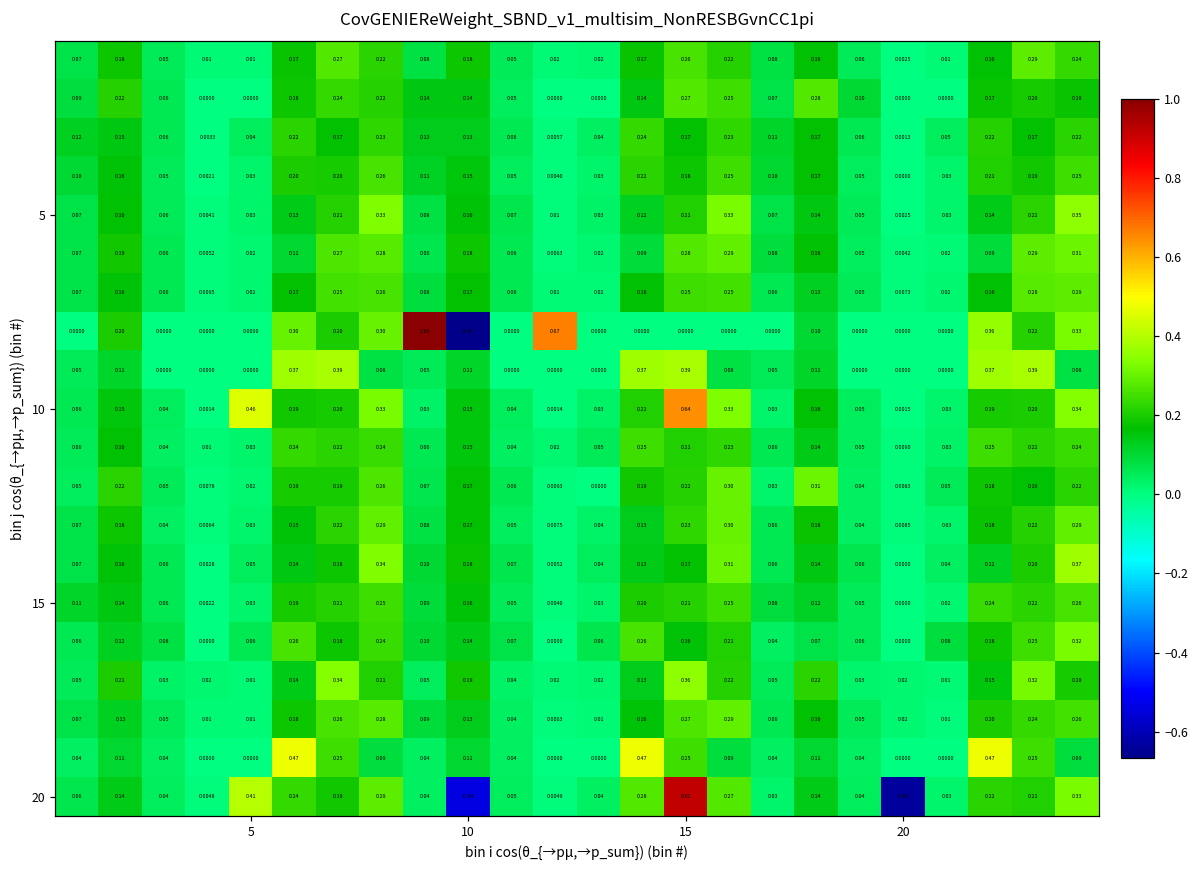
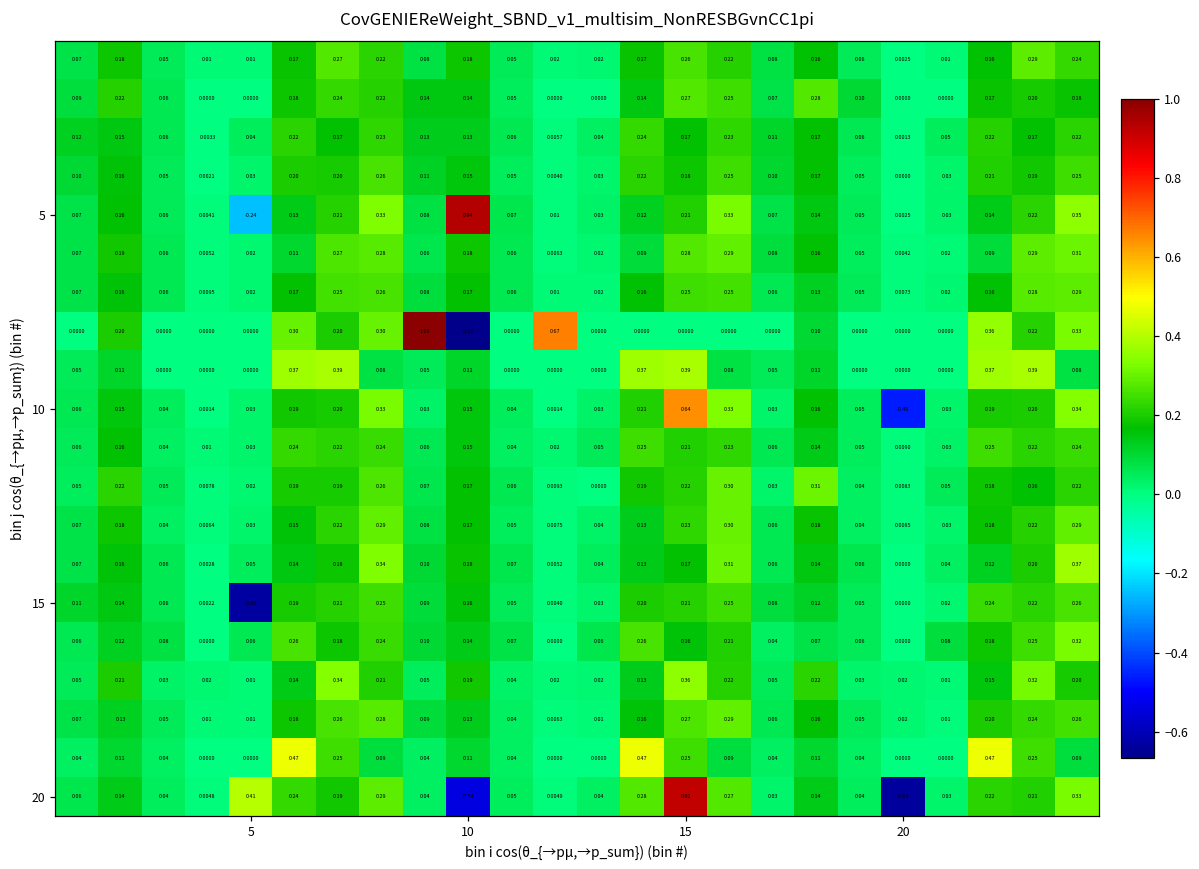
5, 5: 0.03 -> -0.24
5, 10: 0.16 -> 0.94
10, 5: 0.46 -> 0.03
10, 20: 0.0015 -> -0.46
15, 5: 0.03 -> -0.63
